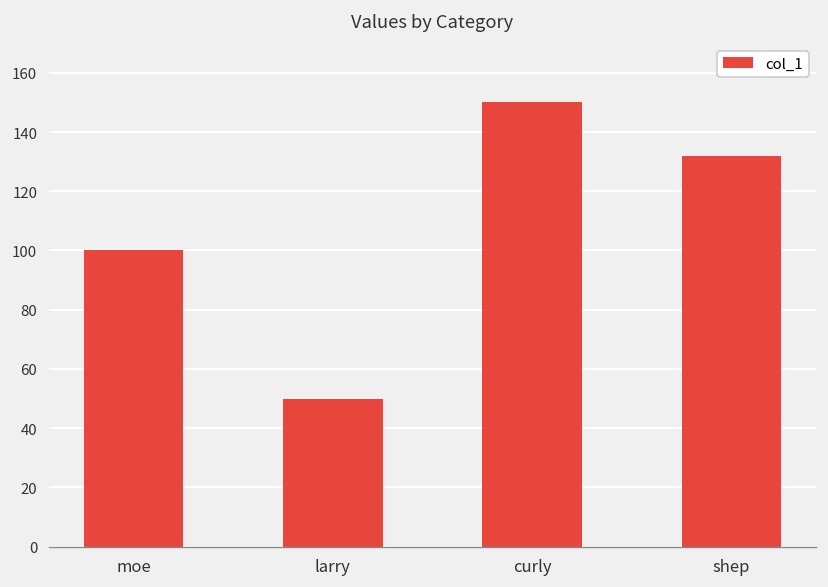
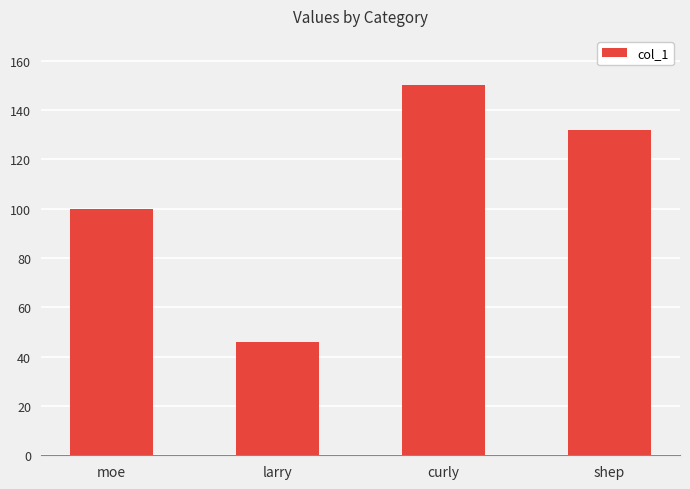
larry: 50 -> 46
